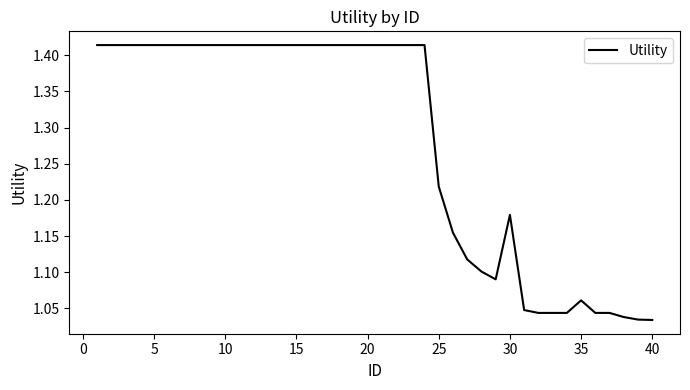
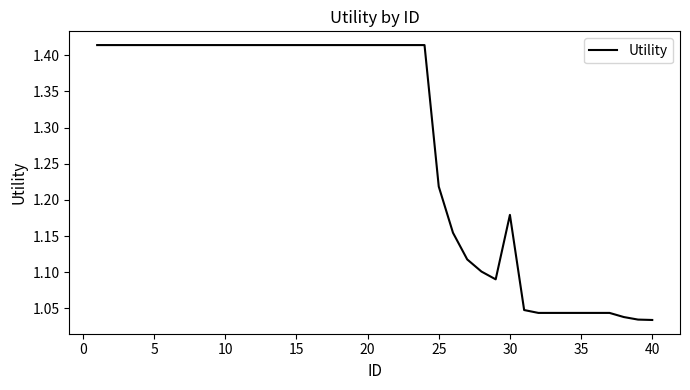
35: 1.06 -> 1.04
